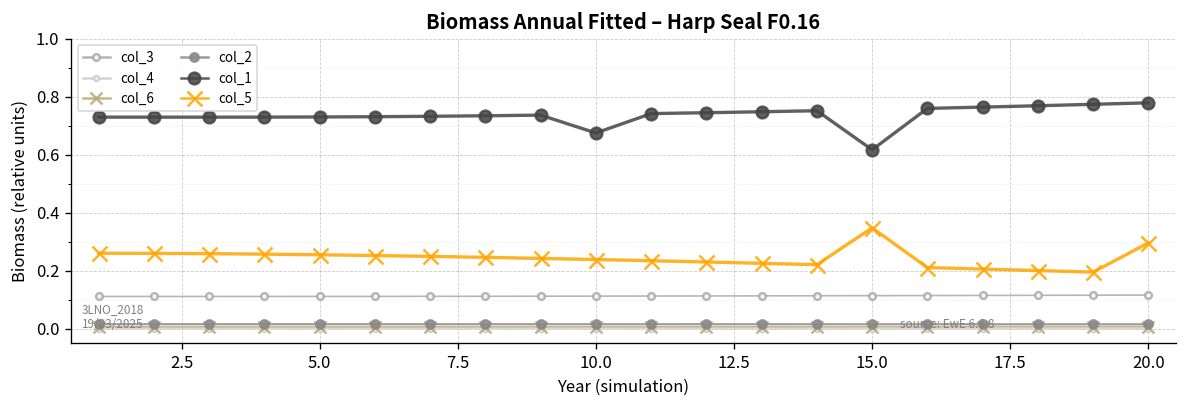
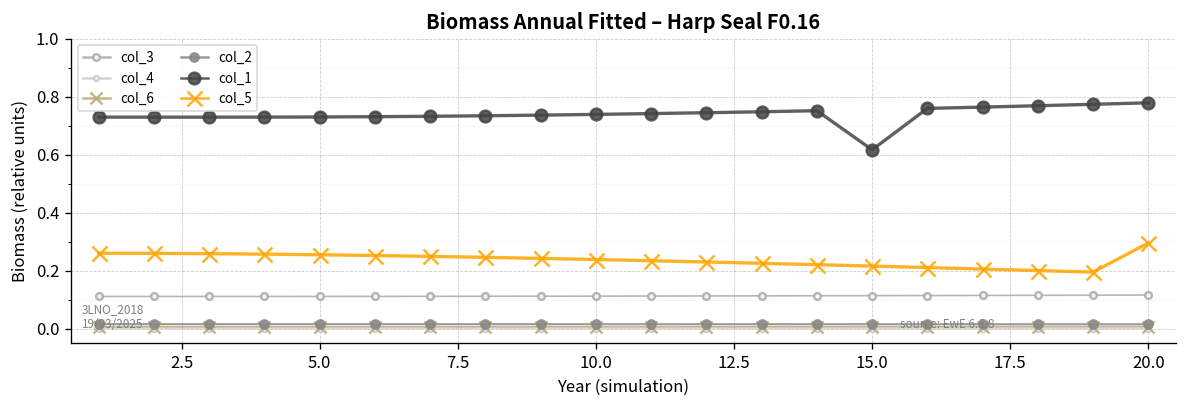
col_1, 10.0: 0.68 -> 0.74
col_5, 15.0: 0.35 -> 0.22
